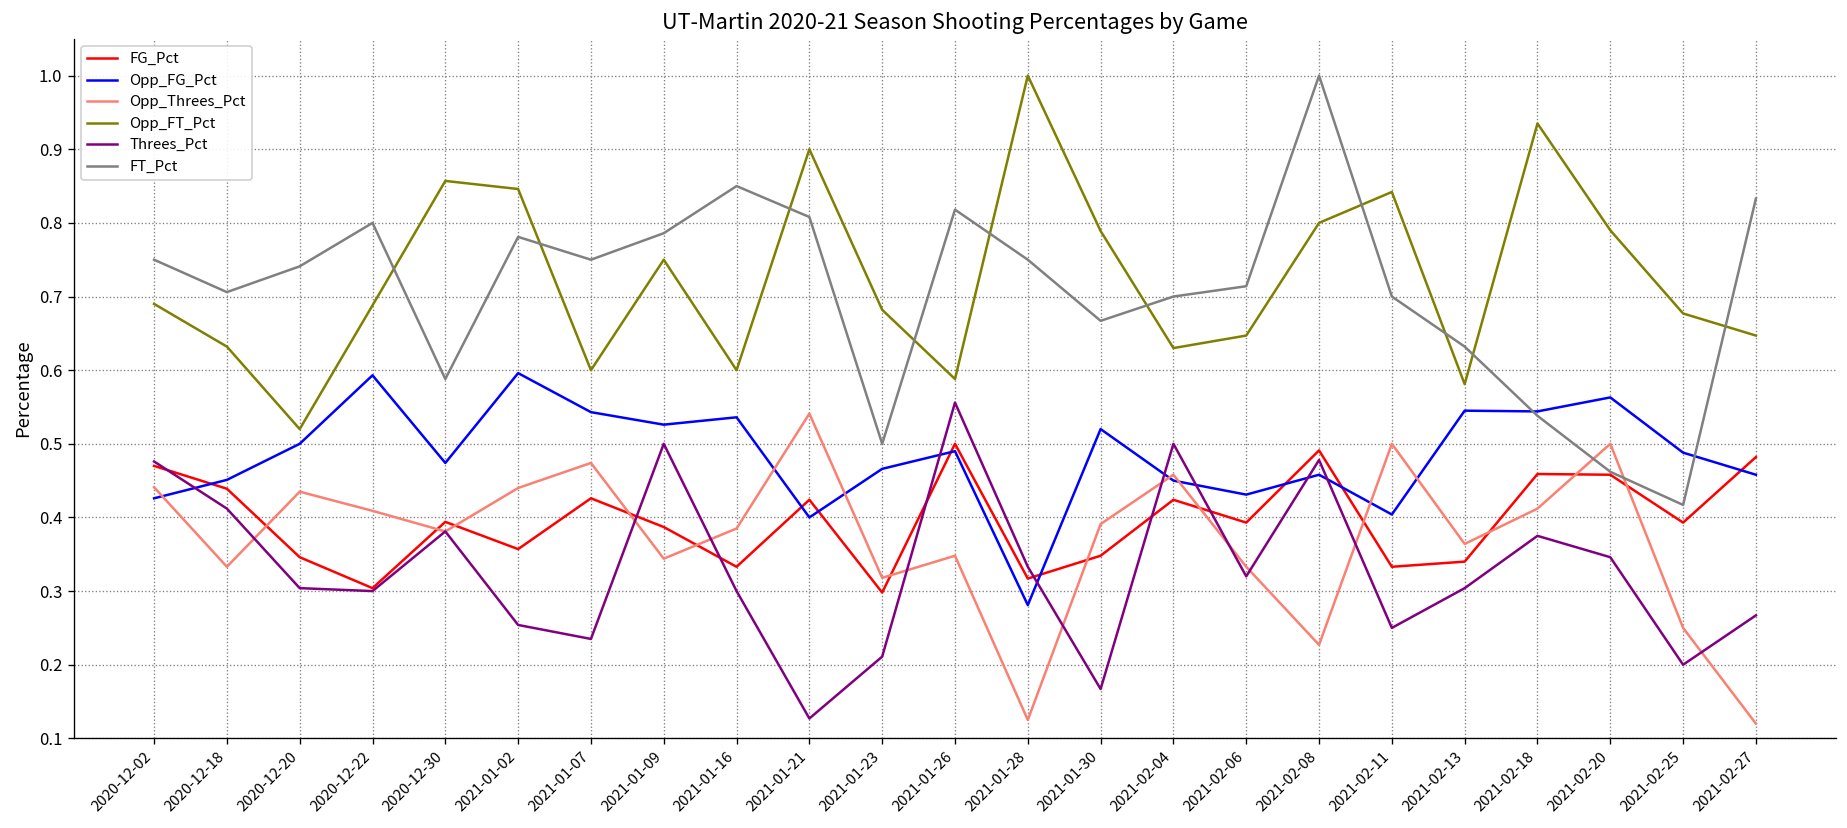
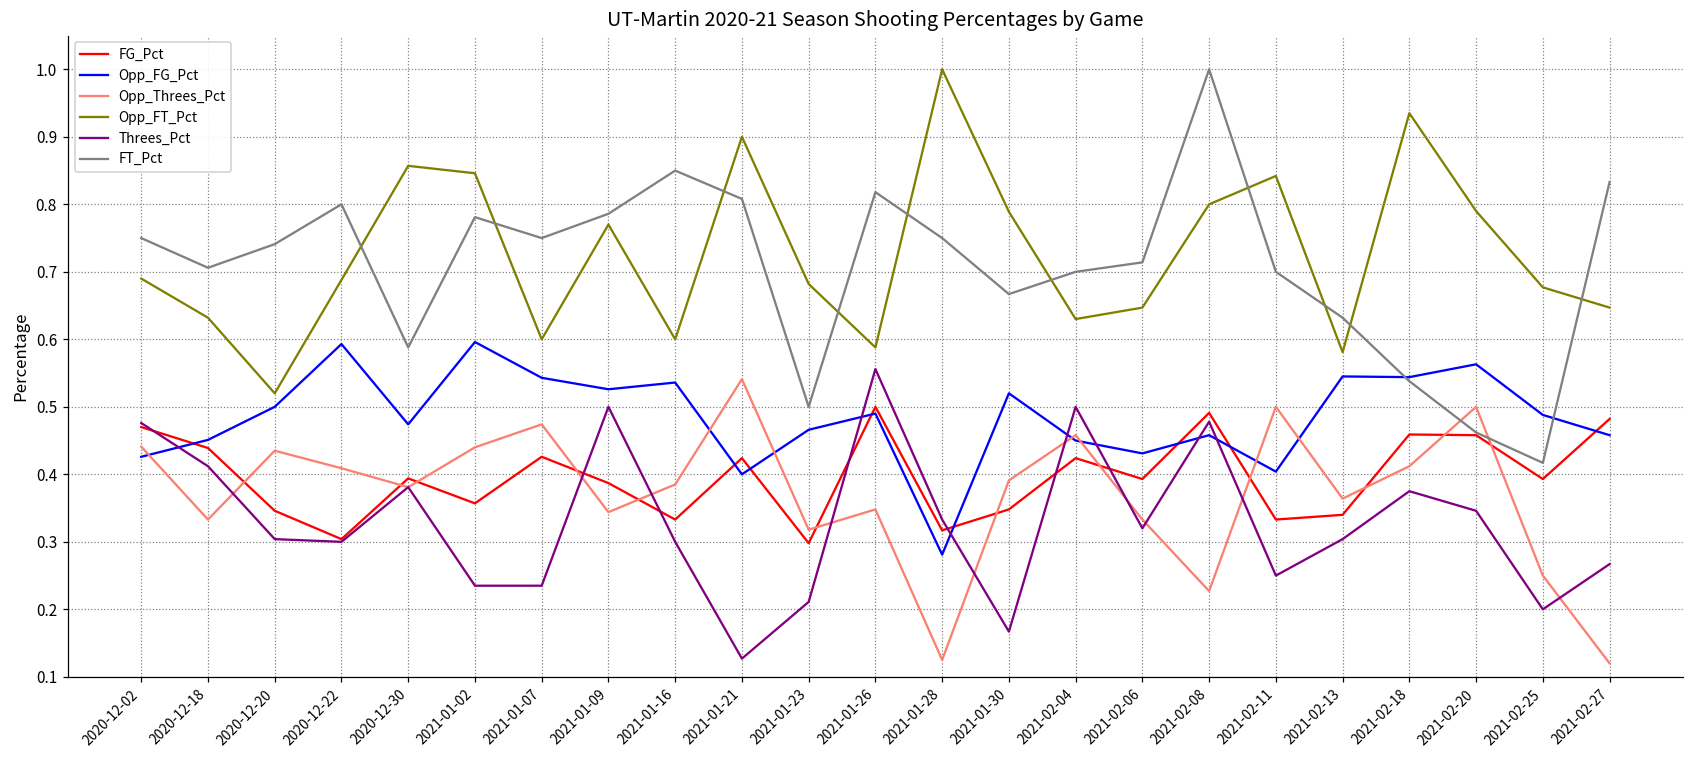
Threes_Pct, 2021-01-02: 0.25 -> 0.24
Opp_FT_Pct, 2021-01-09: 0.75 -> 0.77
